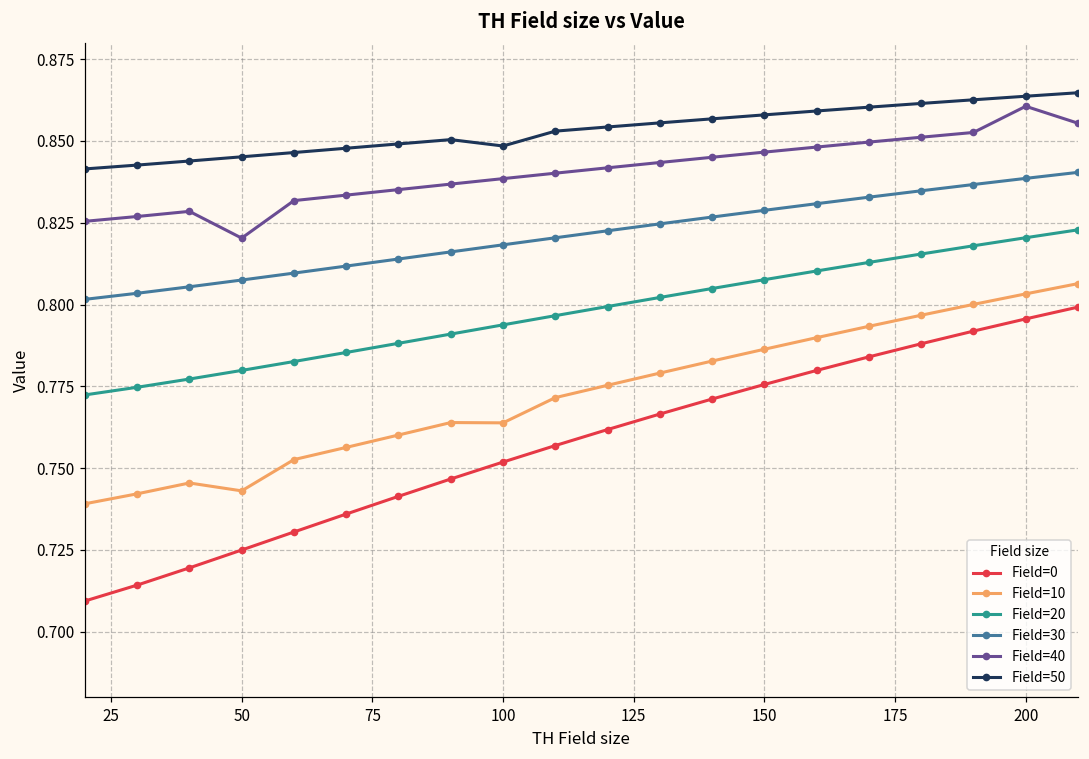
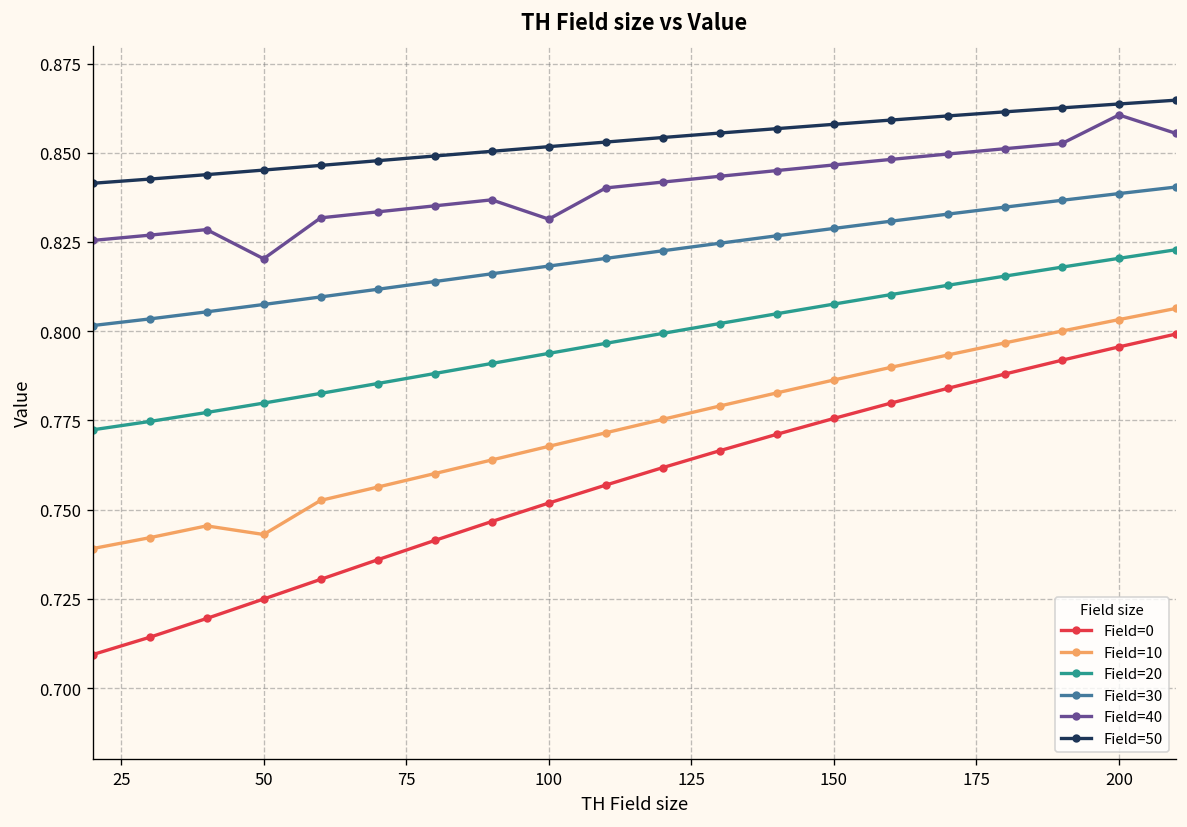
Field=10, 100: 0.764 -> 0.768
Field=40, 100: 0.838 -> 0.831
Field=50, 100: 0.848 -> 0.852
